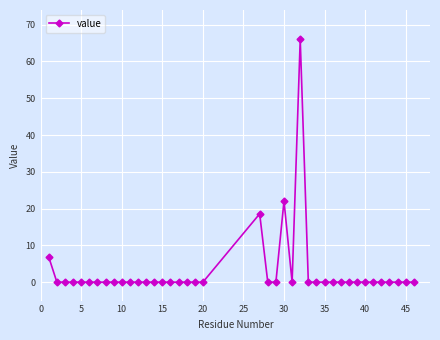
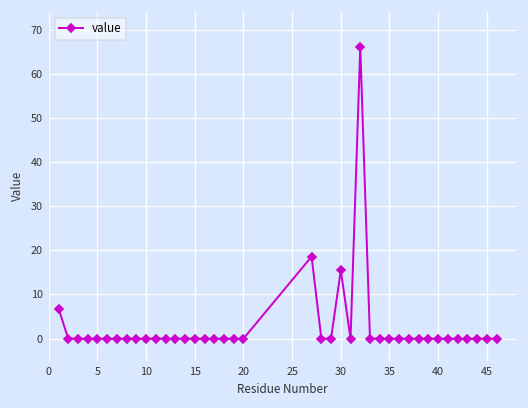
30: 22 -> 15
